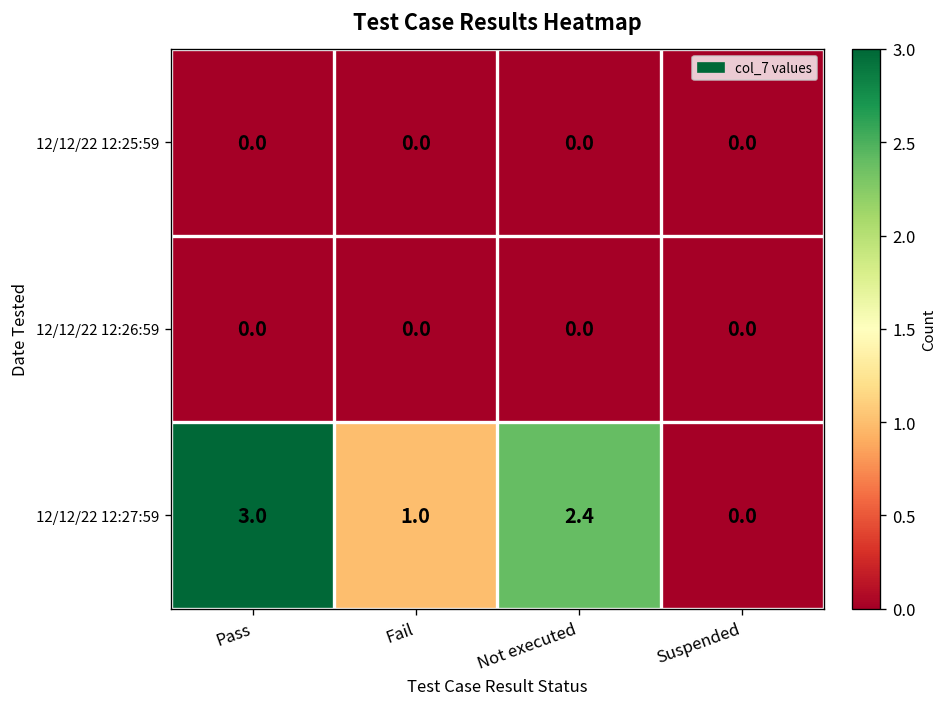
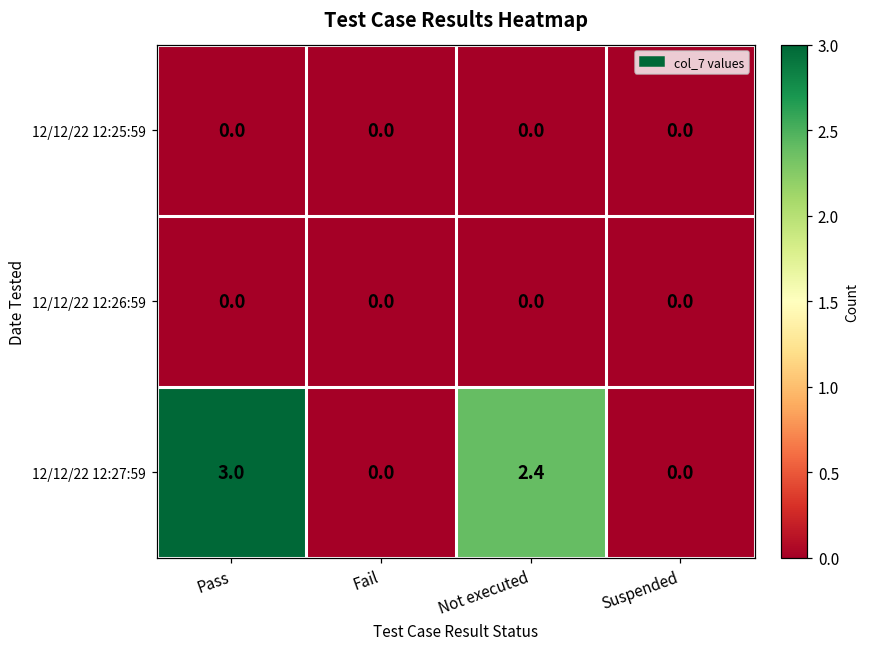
12/12/22 12:27:59, Fail: 1.0 -> 0.0
